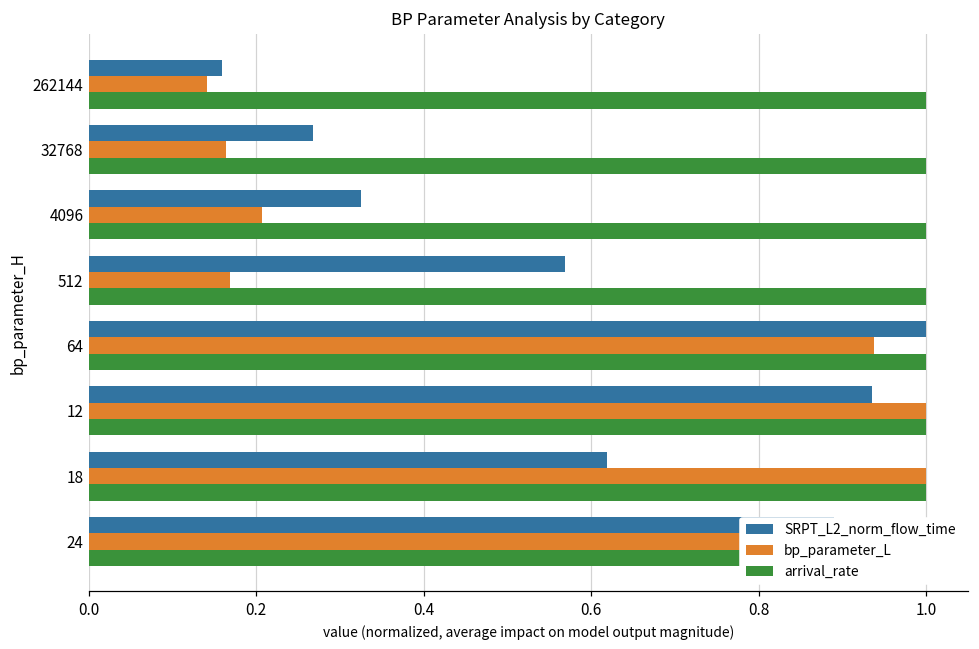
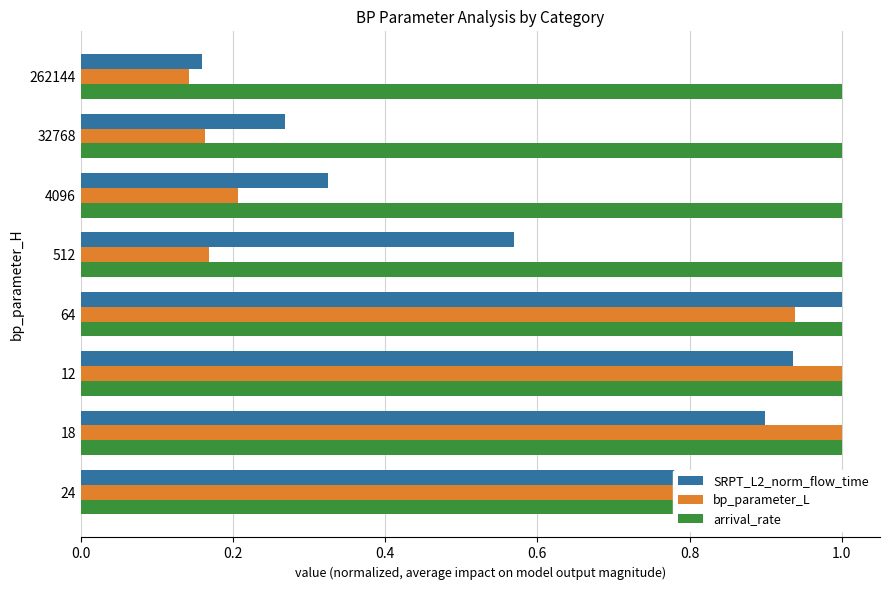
SRPT_L2_norm_flow_time, 18: 0.62 -> 0.90
